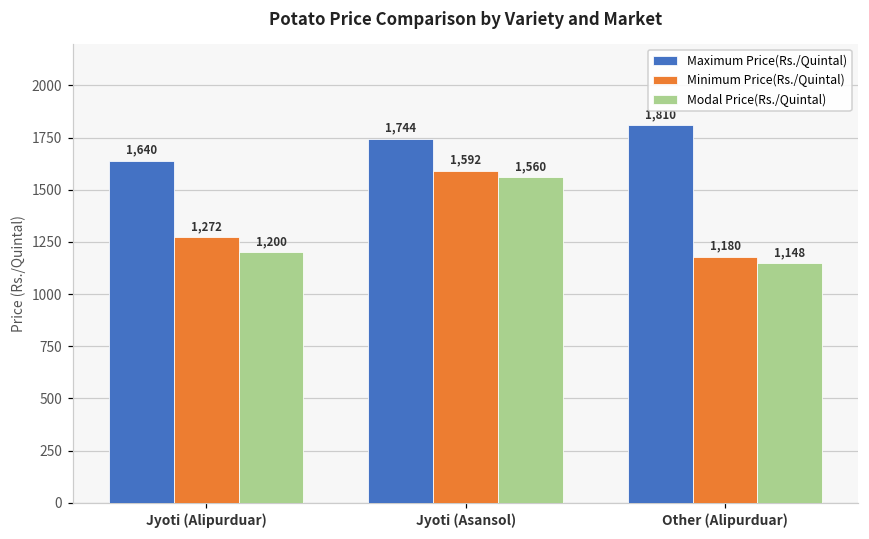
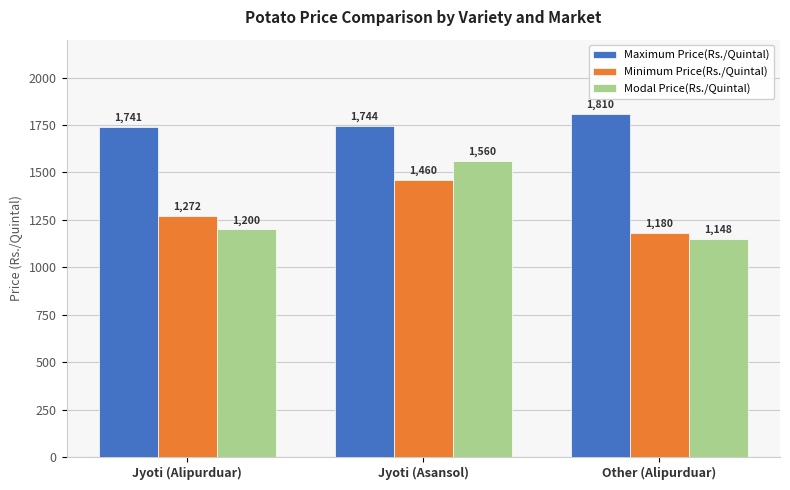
Maximum Price(Rs./Quintal), Jyoti (Alipurduar): 1,640 -> 1,741
Minimum Price(Rs./Quintal), Jyoti (Asansol): 1,592 -> 1,460
